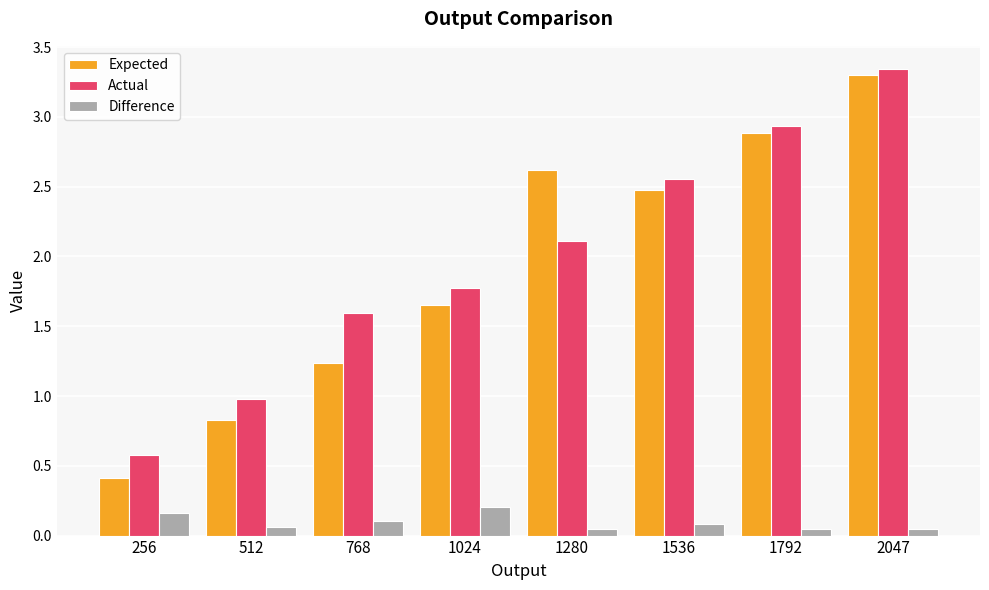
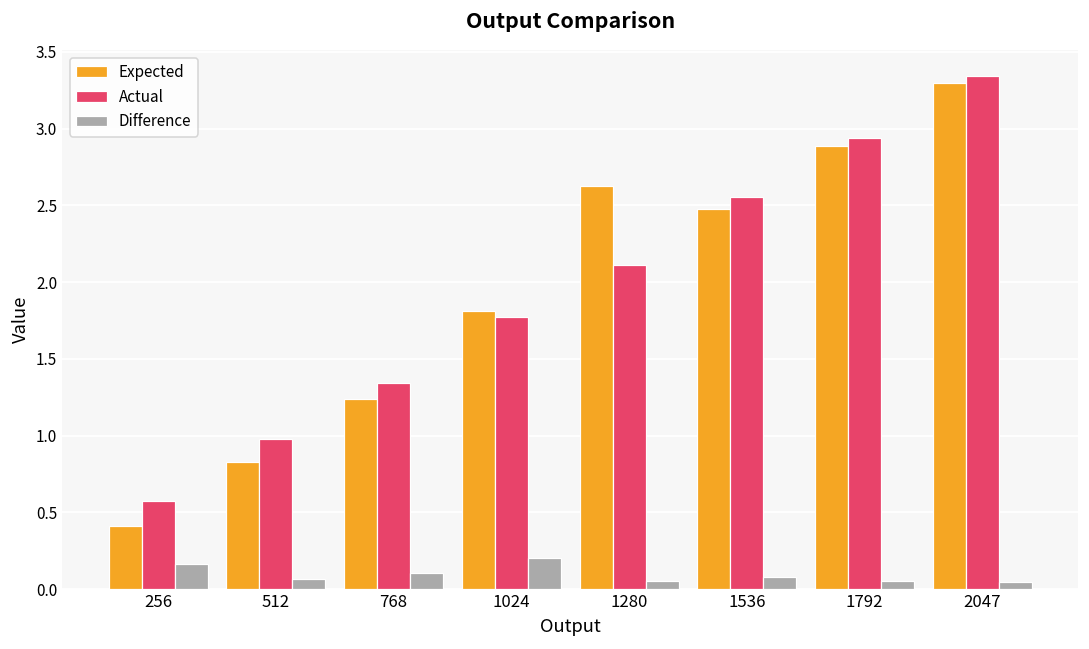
Actual, 768: 1.60 -> 1.34
Expected, 1024: 1.65 -> 1.81
